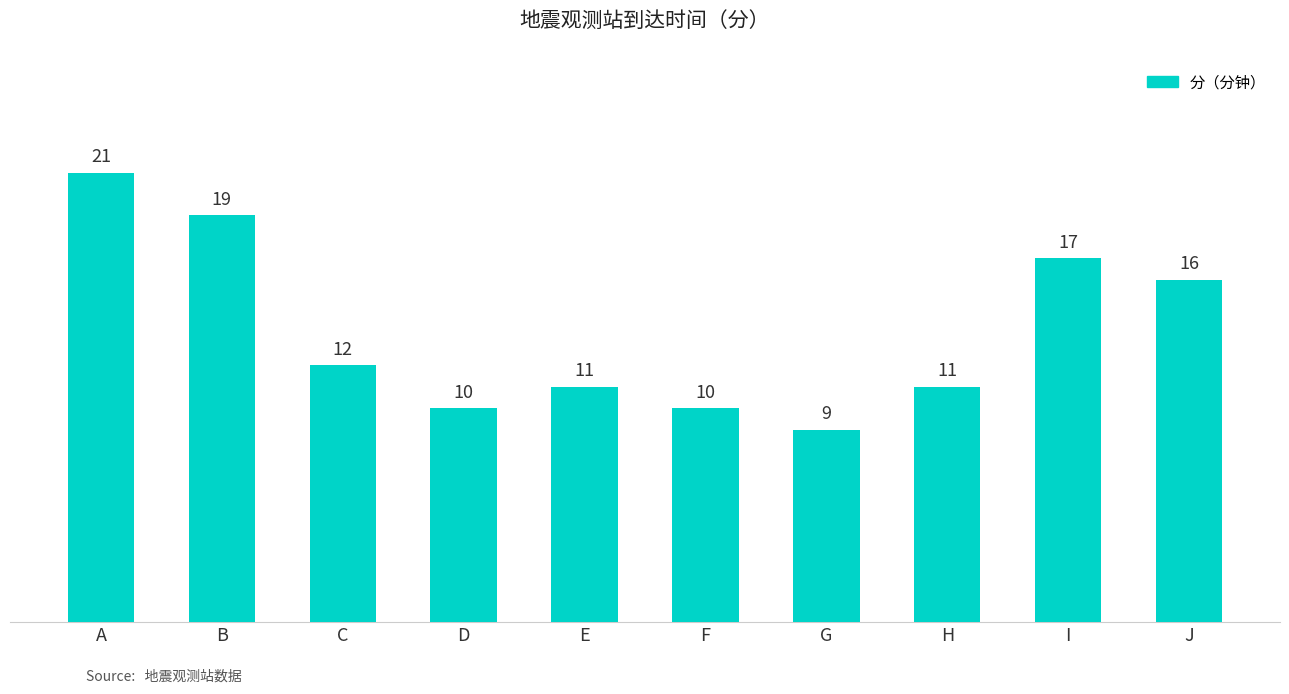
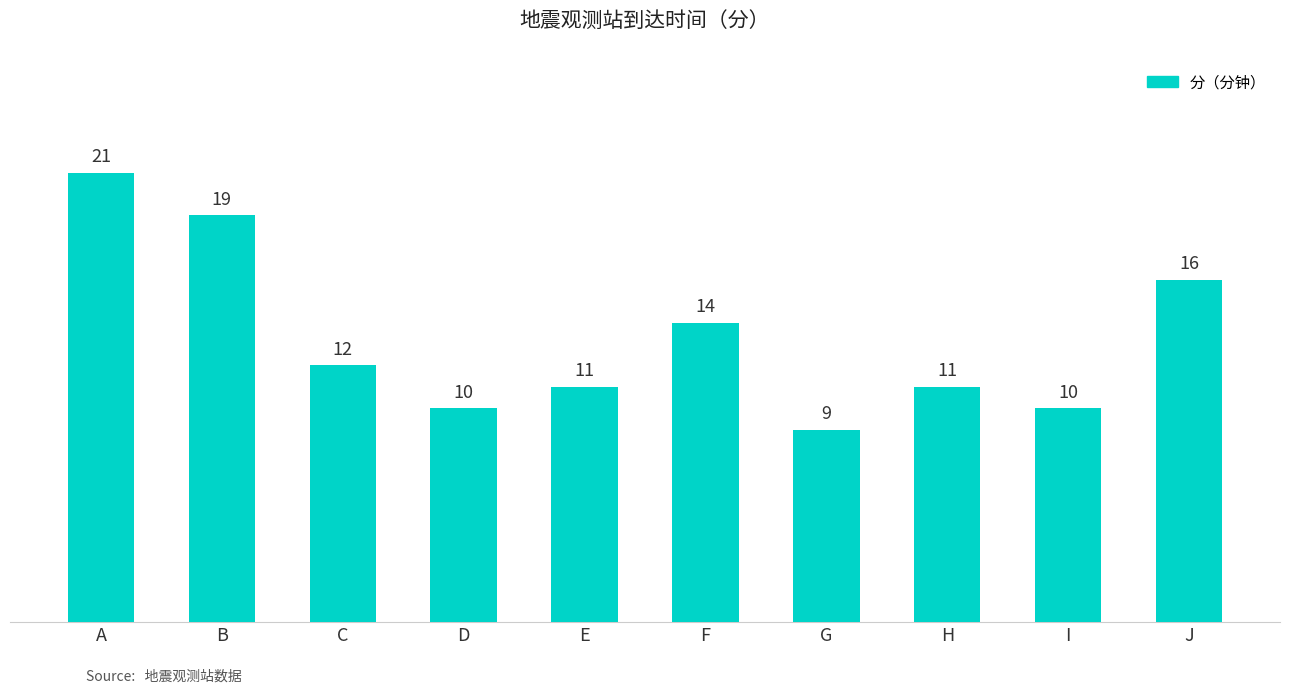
F: 10 -> 14
I: 17 -> 10
